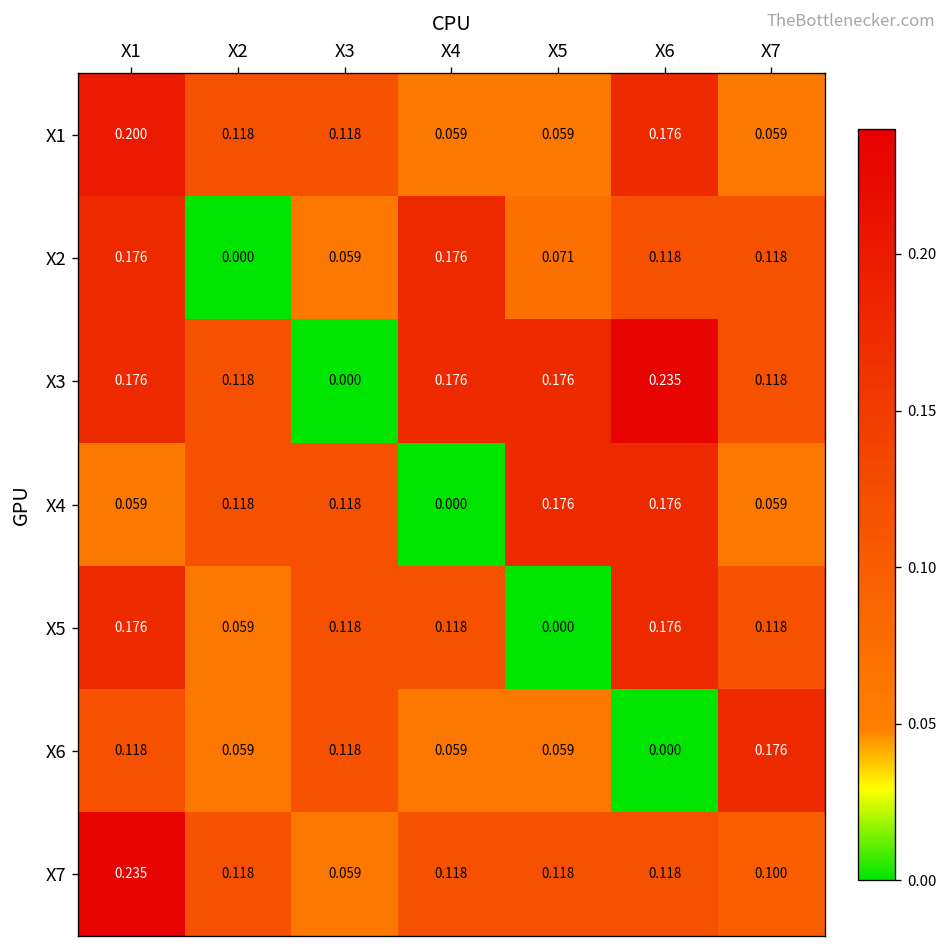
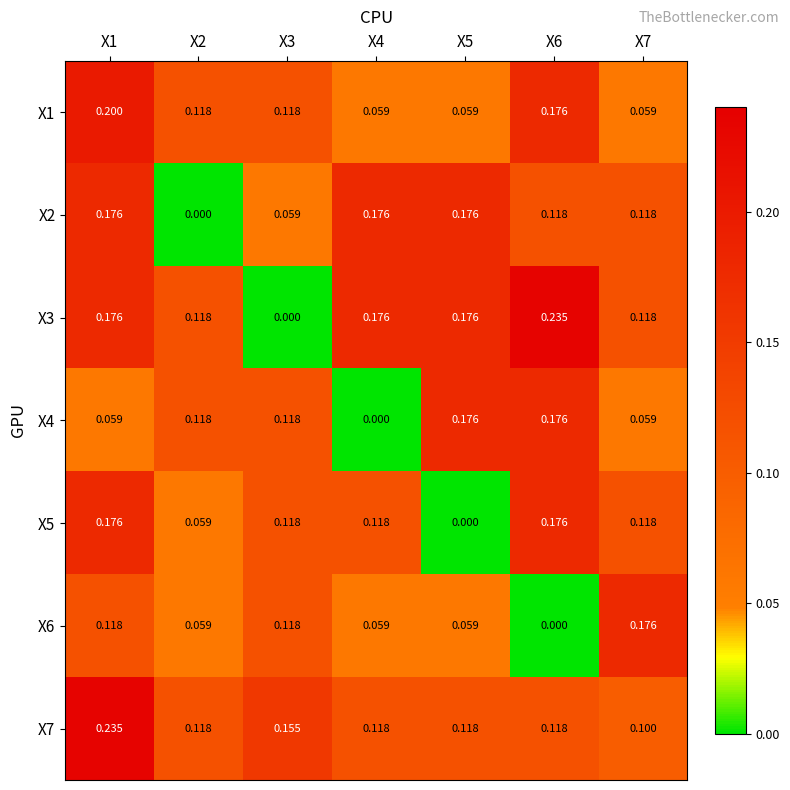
X2, X5: 0.071 -> 0.176
X7, X3: 0.059 -> 0.155
